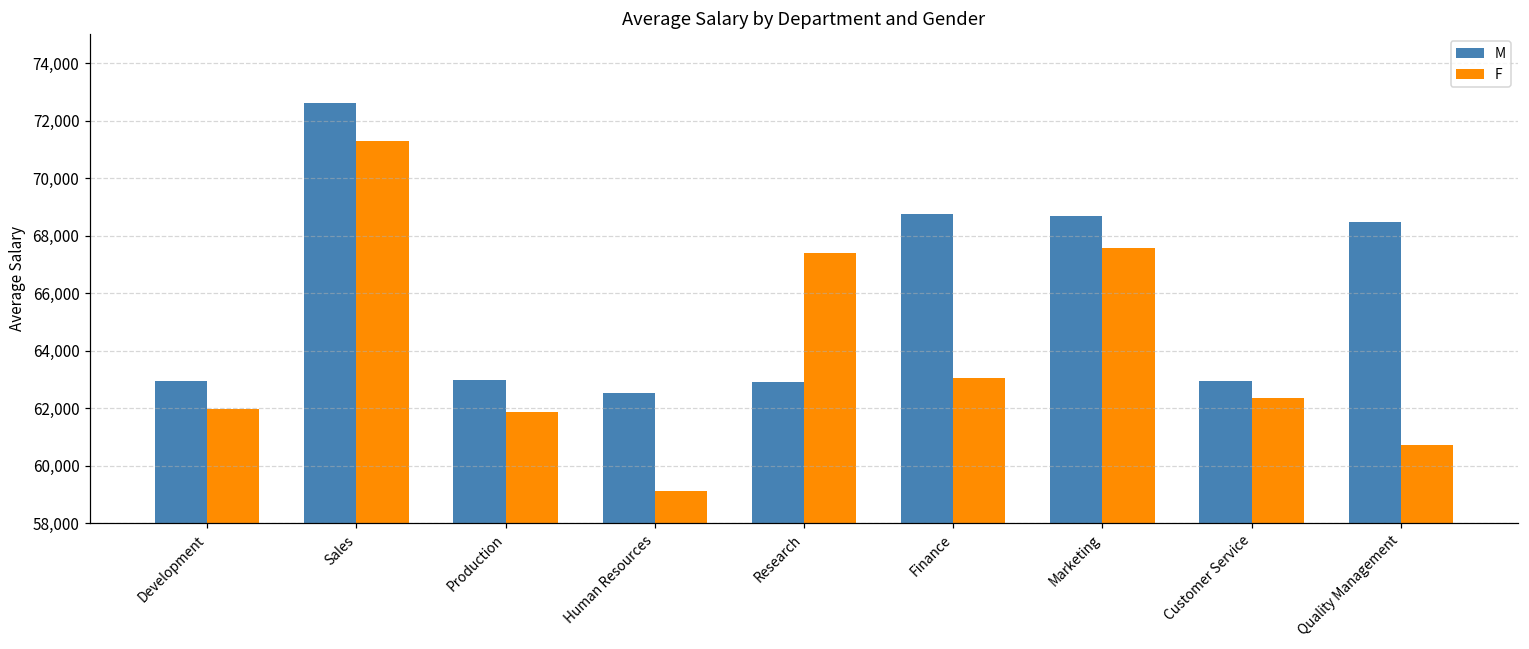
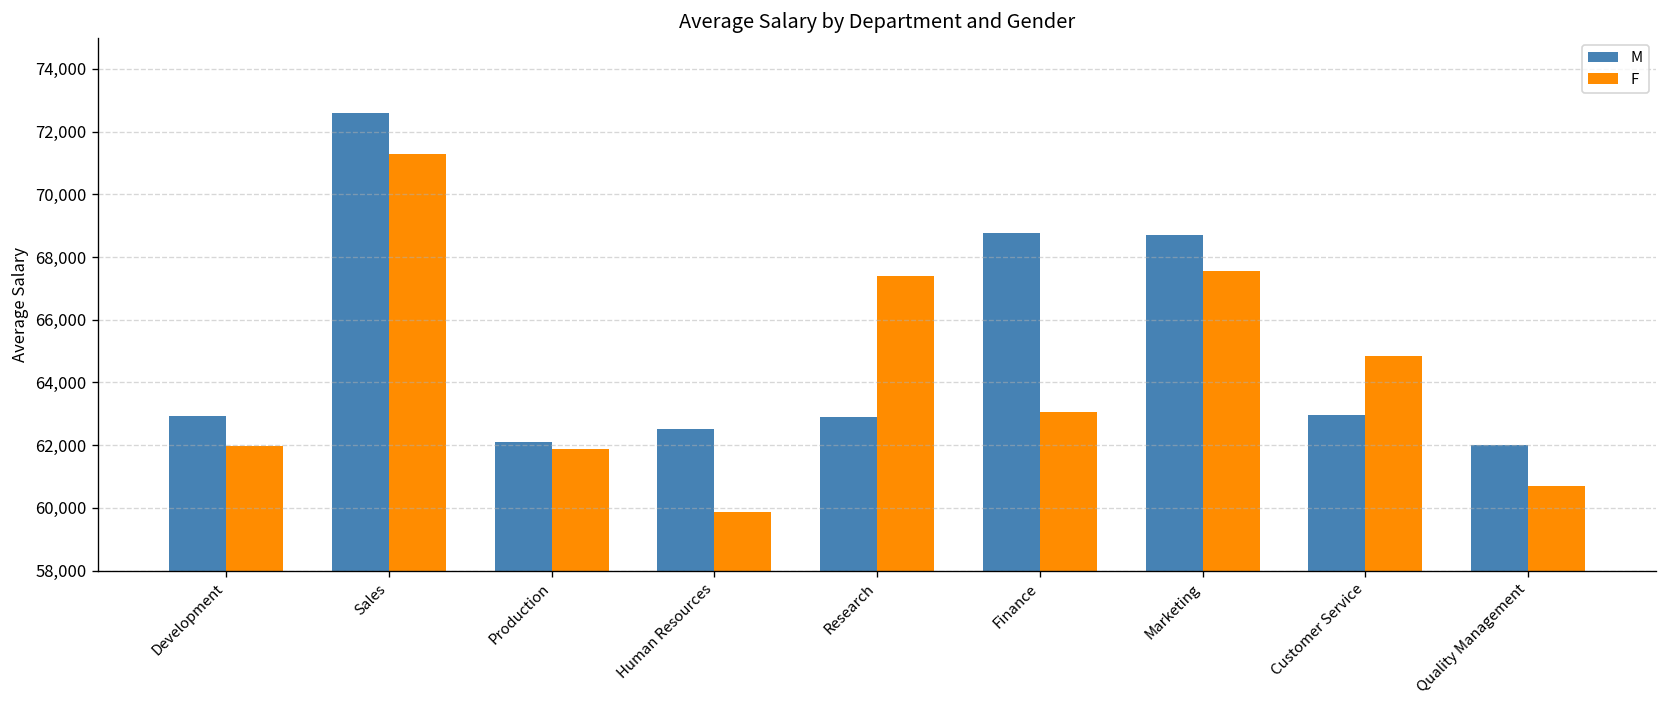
M, Production: 63,000 -> 62,100
F, Human Resources: 59,100 -> 59,900
F, Customer Service: 62,300 -> 64,800
M, Quality Management: 68,500 -> 62,000
